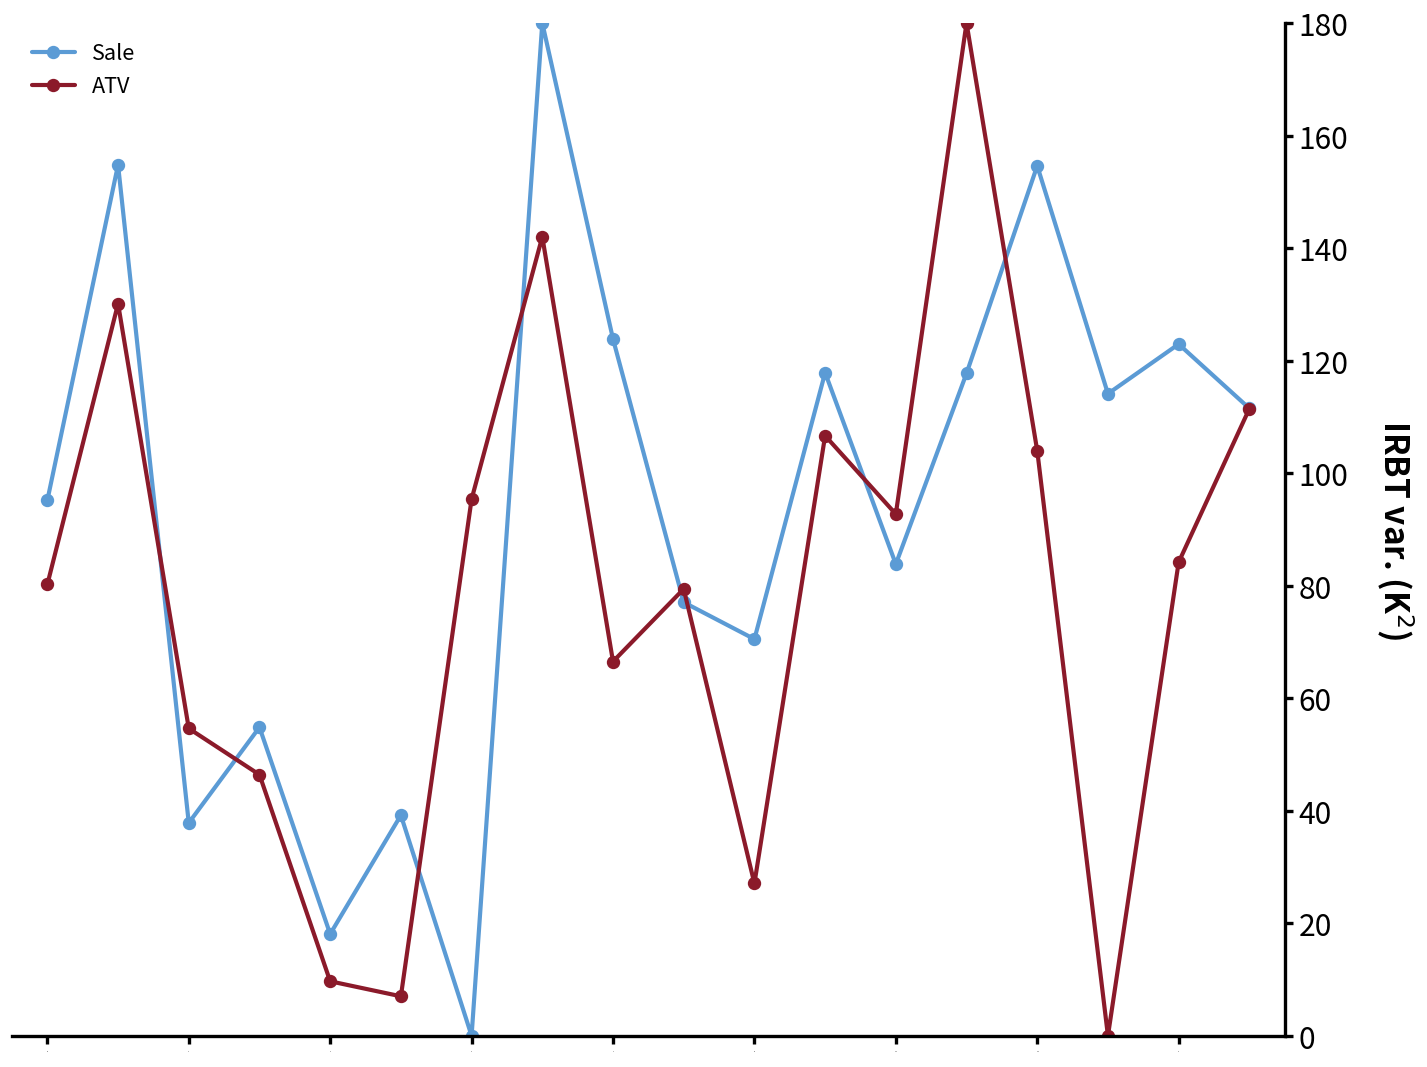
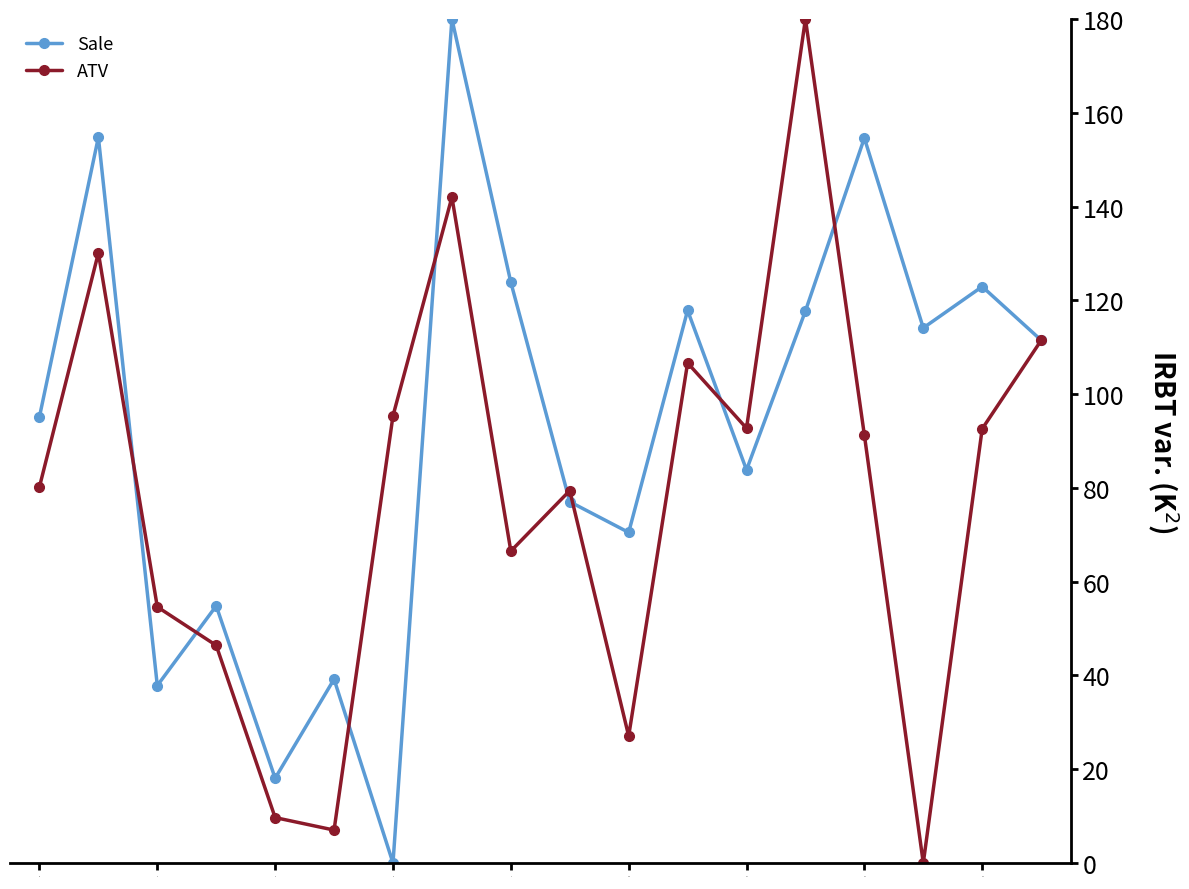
ATV, 14: 104 -> 91
ATV, 16: 84 -> 93
